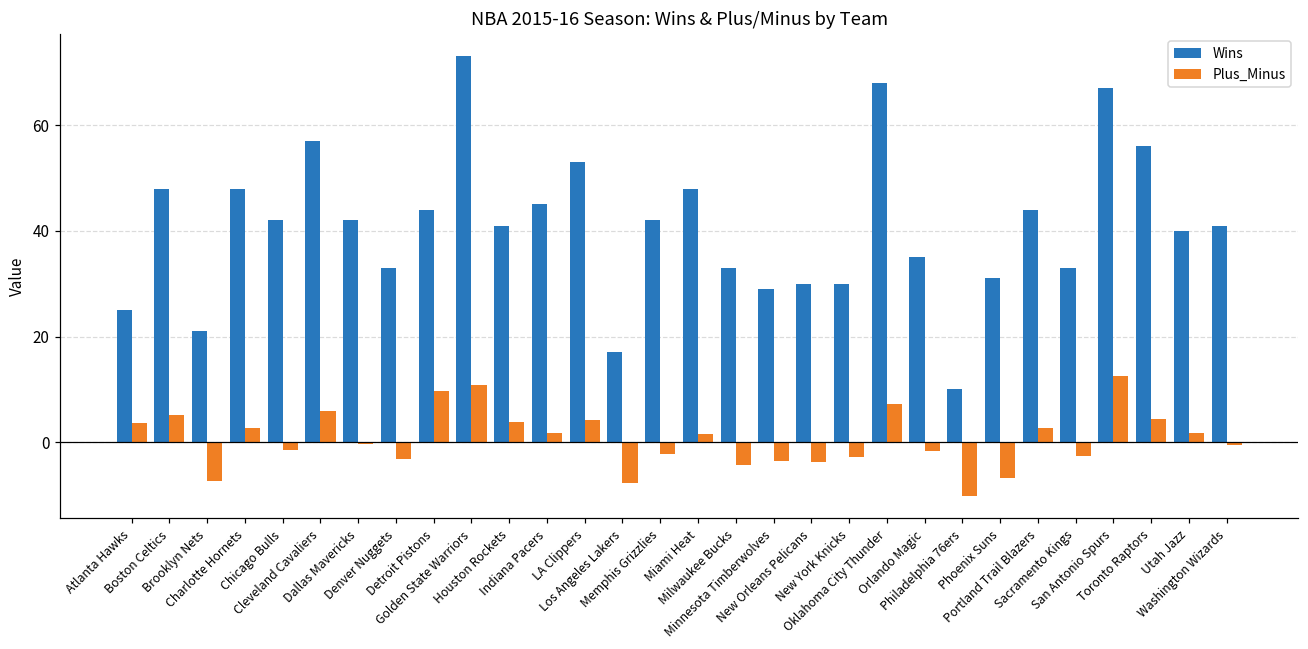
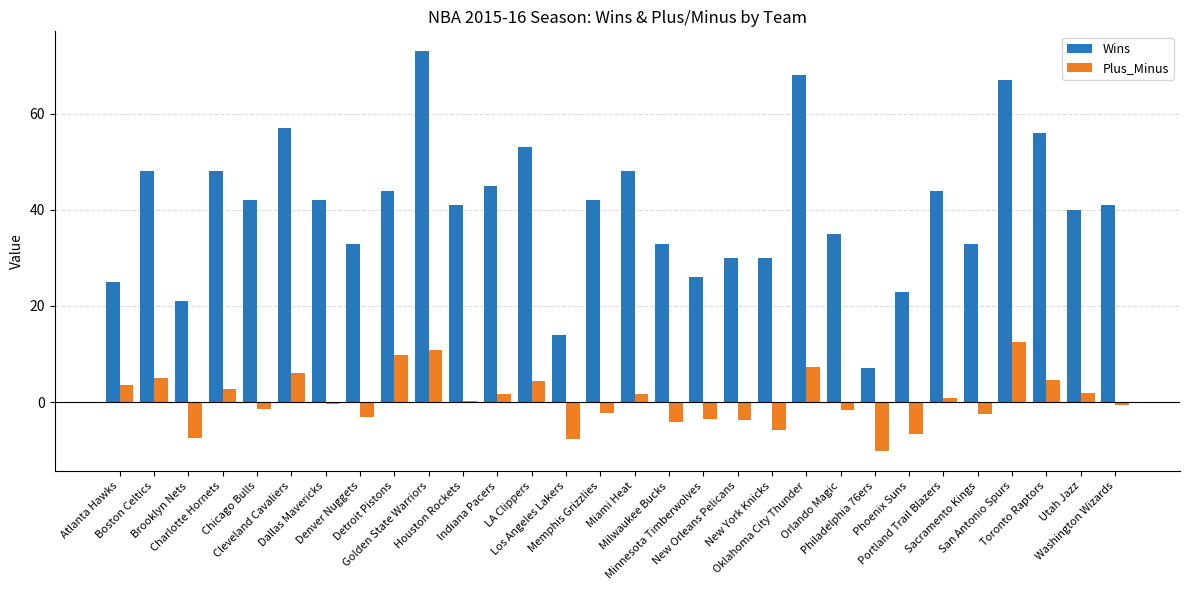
Plus_Minus, Houston Rockets: 4 -> 0
Wins, Los Angeles Lakers: 17 -> 14
Wins, Minnesota Timberwolves: 29 -> 26
Plus_Minus, New York Knicks: -3 -> -6
Wins, Philadelphia 76ers: 10 -> 7
Wins, Phoenix Suns: 31 -> 23
Plus_Minus, Portland Trail Blazers: 3 -> 1
